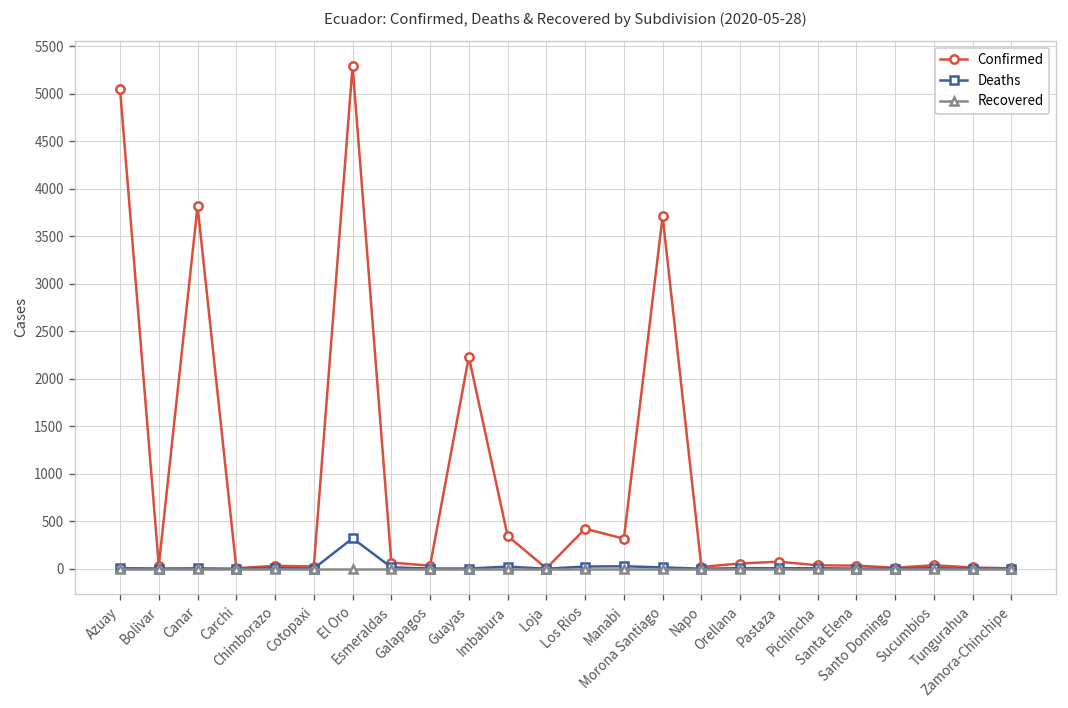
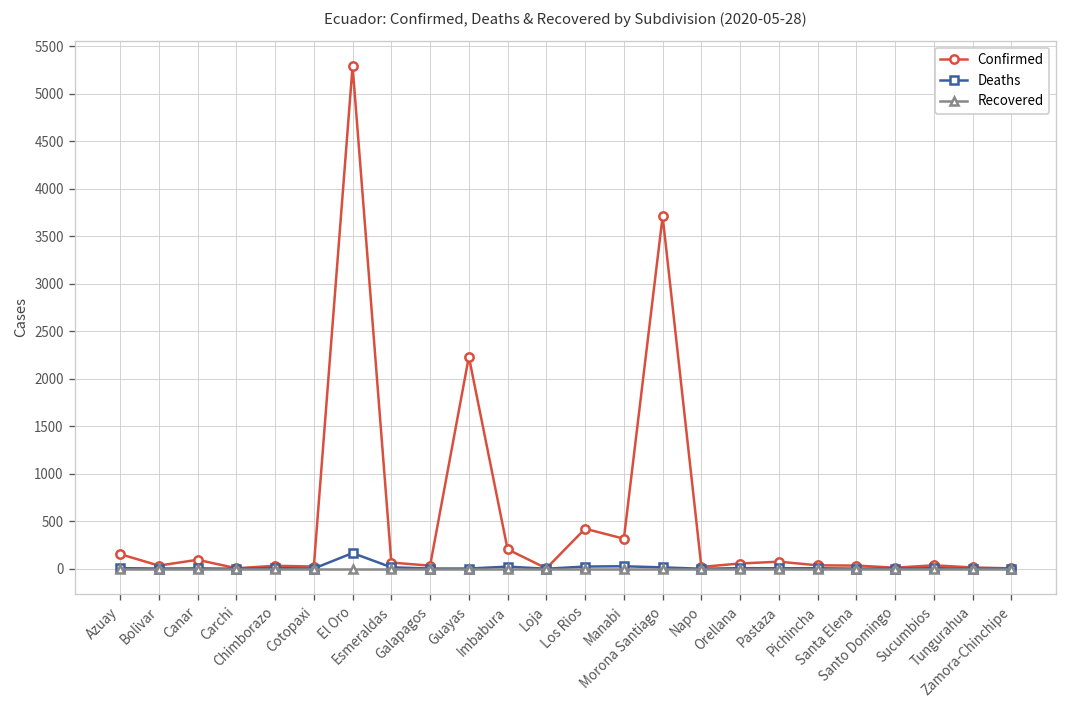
Confirmed, Azuay: 5000 -> 200
Confirmed, Canar: 3800 -> 100
Deaths, El Oro: 300 -> 200
Confirmed, Imbabura: 300 -> 200
